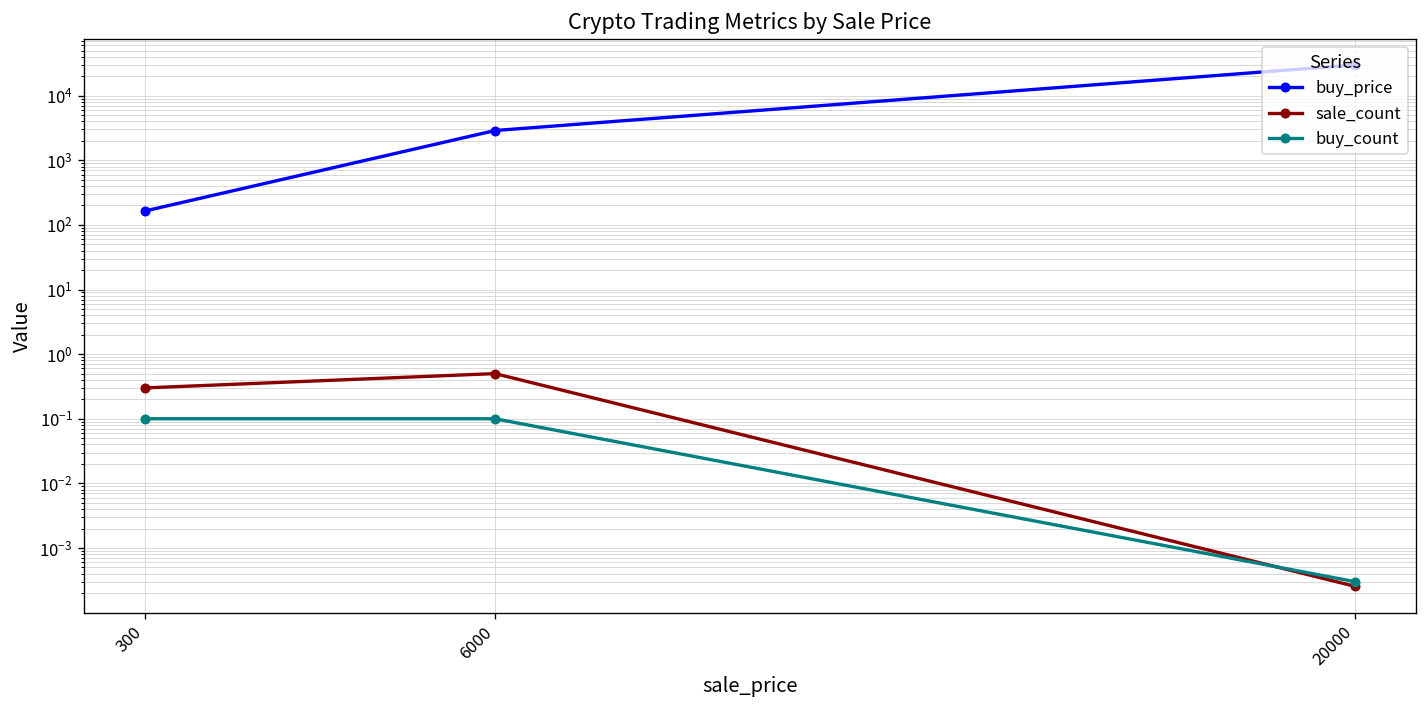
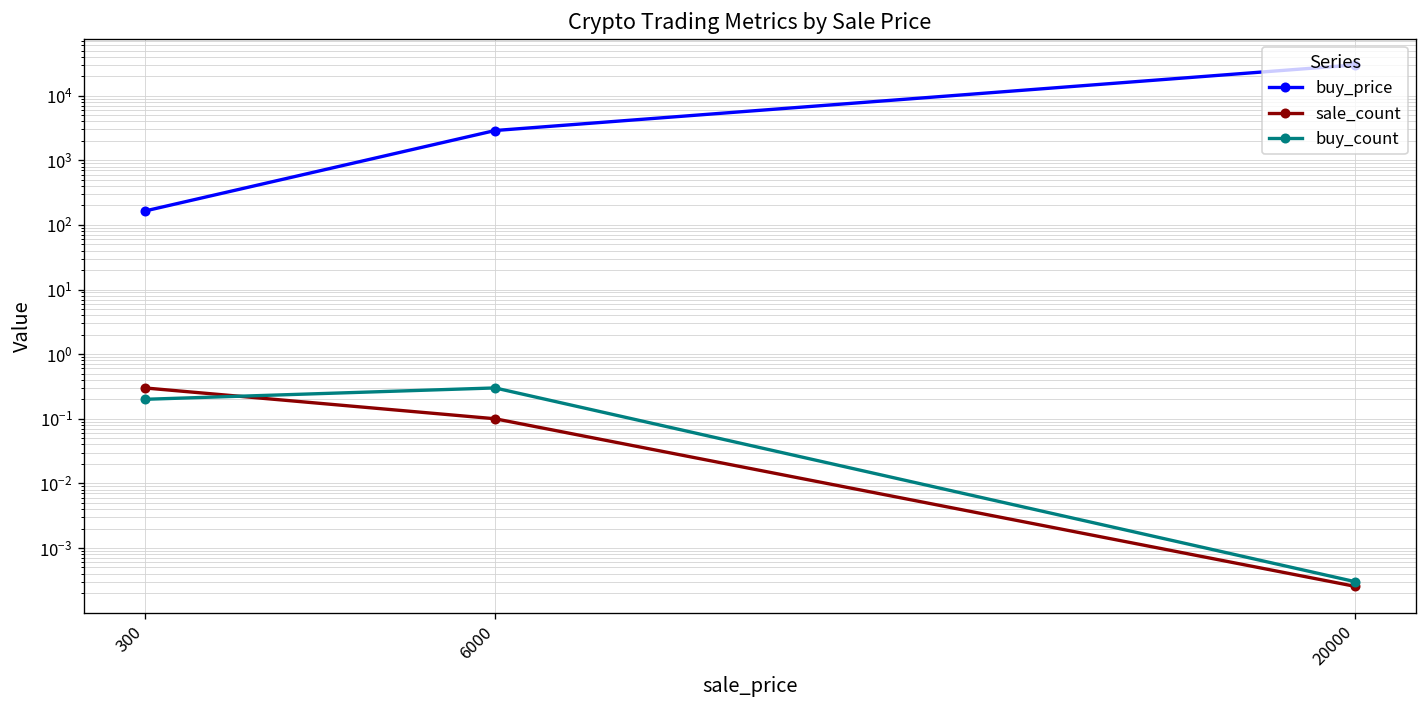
buy_count, 300: 0.1 -> 0.2
sale_count, 6000: 0.5 -> 0.1
buy_count, 6000: 0.1 -> 0.3
